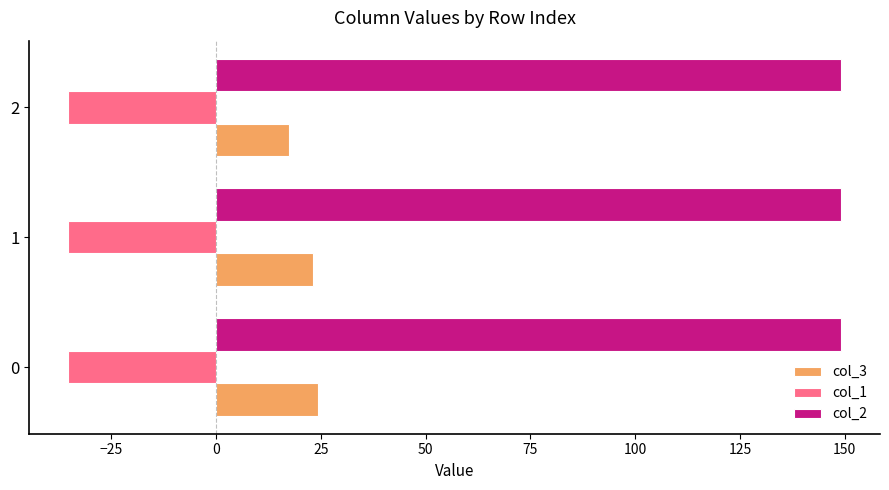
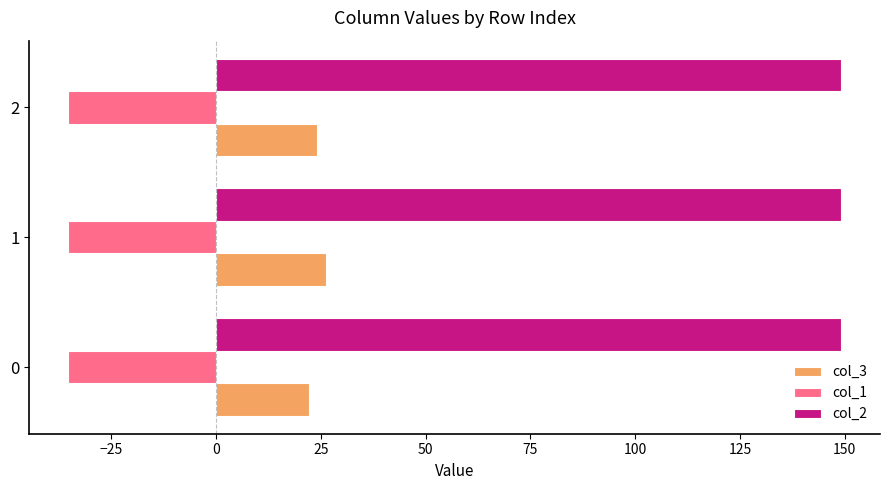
col_3, 2: 17 -> 24
col_3, 1: 23 -> 26
col_3, 0: 24 -> 22
